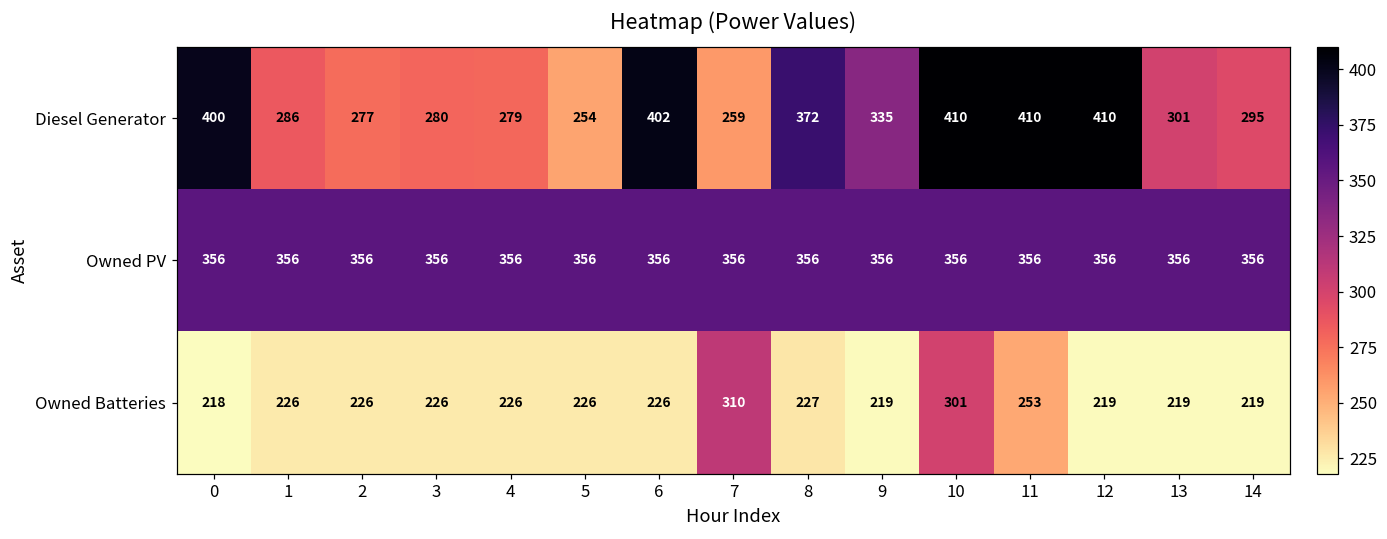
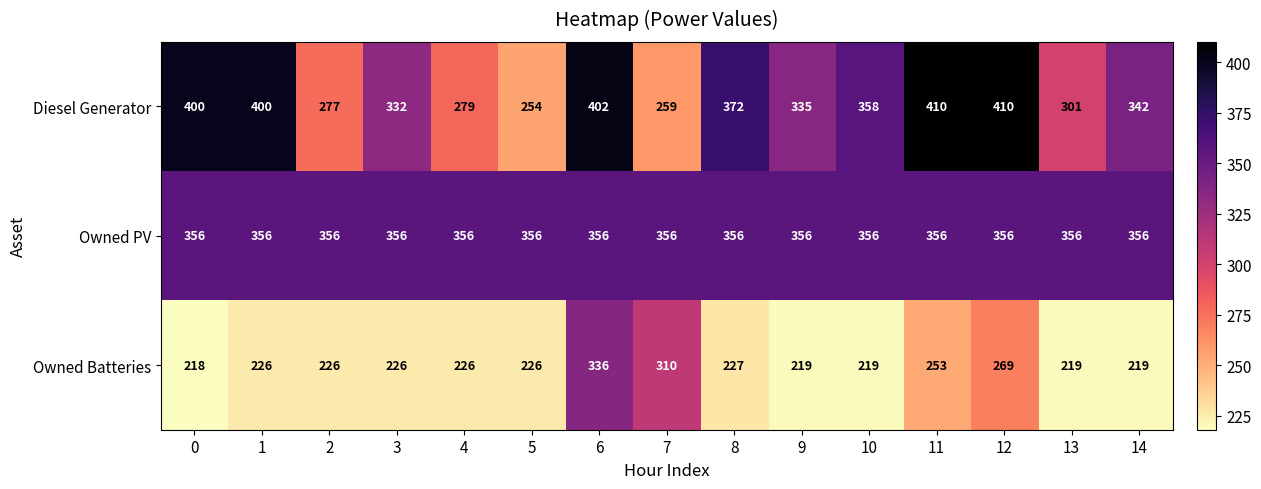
Diesel Generator, 1: 286 -> 400
Diesel Generator, 3: 280 -> 332
Diesel Generator, 10: 410 -> 358
Diesel Generator, 14: 295 -> 342
Owned Batteries, 6: 226 -> 336
Owned Batteries, 10: 301 -> 219
Owned Batteries, 12: 219 -> 269
